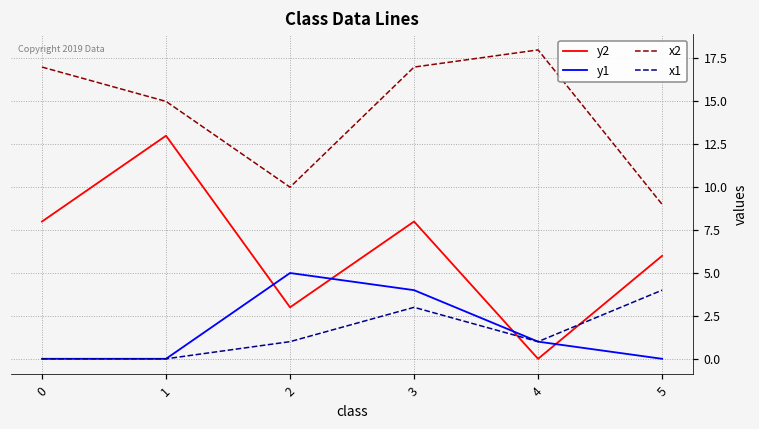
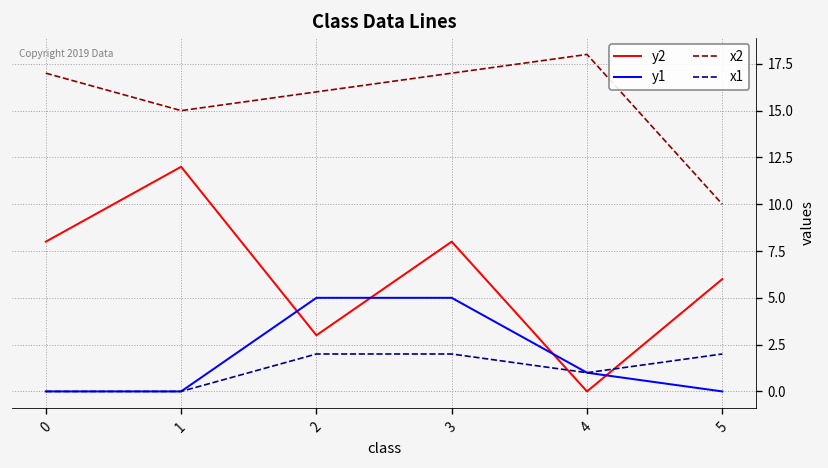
y2, 1: 13 -> 12
x2, 2: 10 -> 16
x1, 2: 1 -> 2
y1, 3: 4 -> 5
x1, 3: 3 -> 2
x2, 5: 9 -> 10
x1, 5: 4 -> 2
